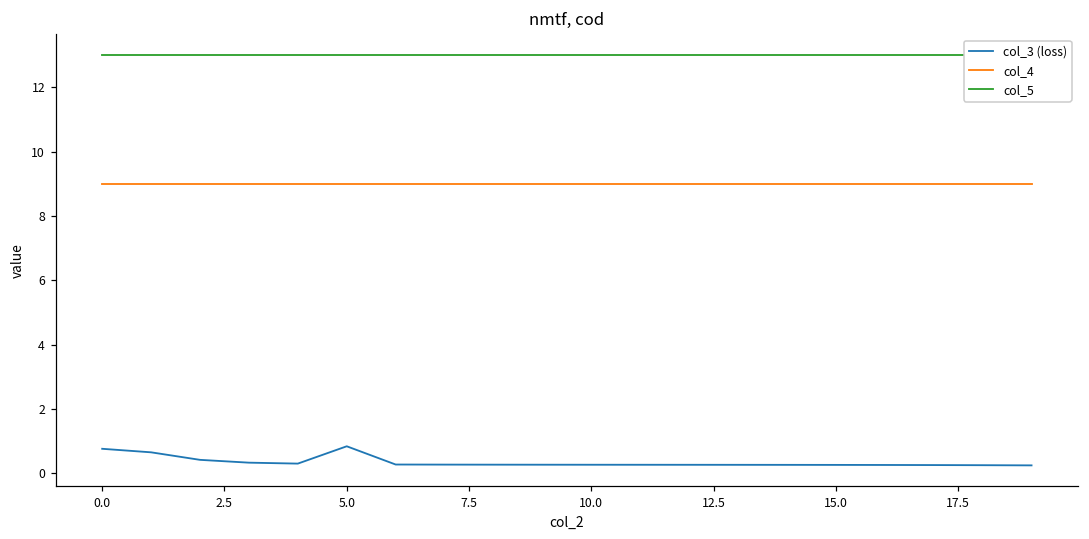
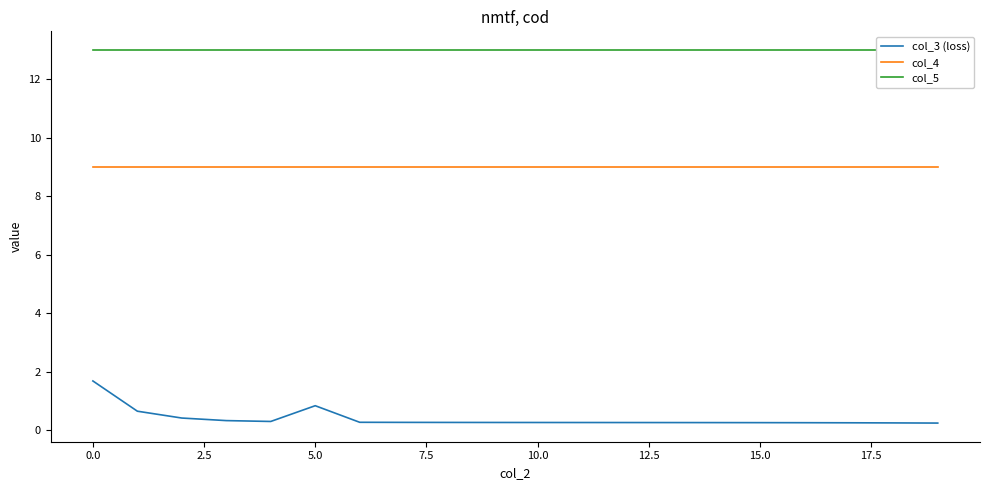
col_3 (loss), 0.0: 0.8 -> 1.7
